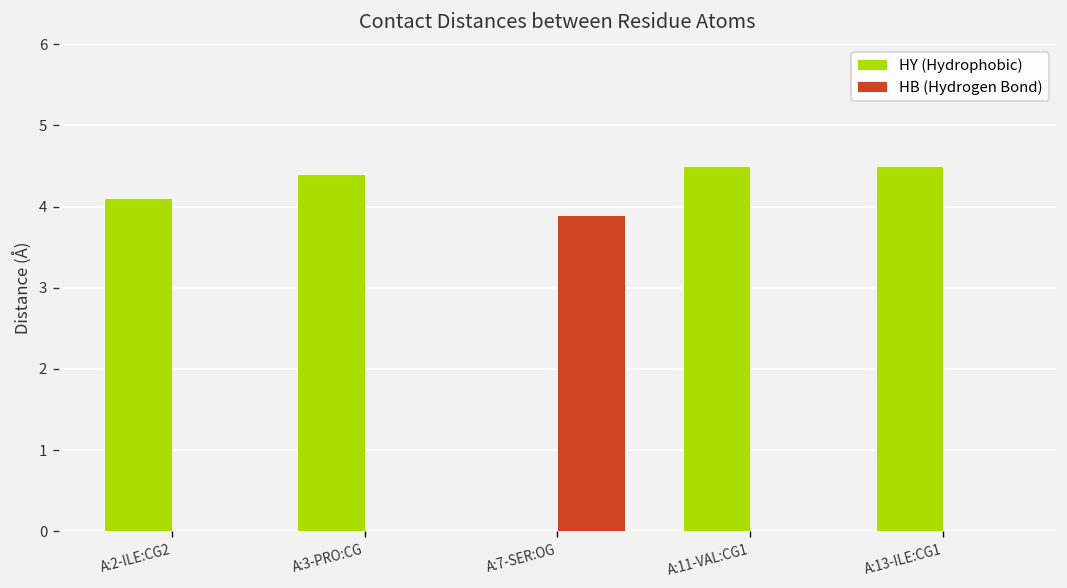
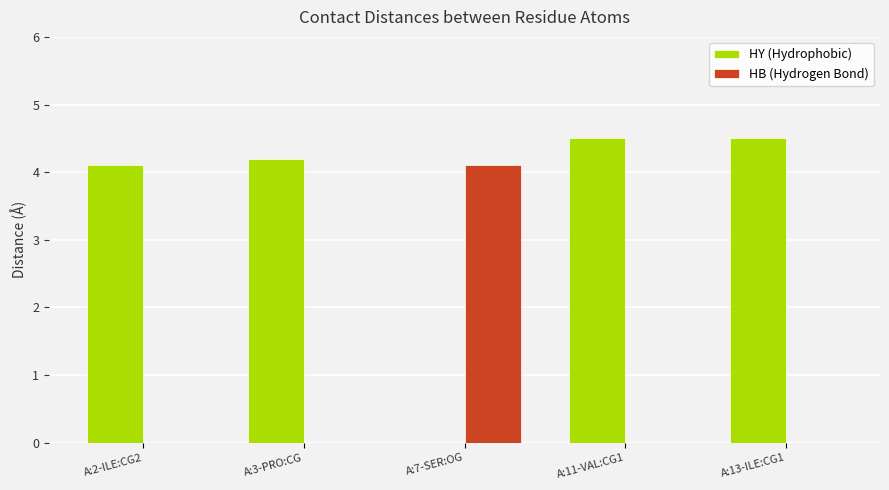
HY (Hydrophobic), A:3-PRO:CG: 4.4 -> 4.2
HB (Hydrogen Bond), A:7-SER:OG: 3.9 -> 4.1
